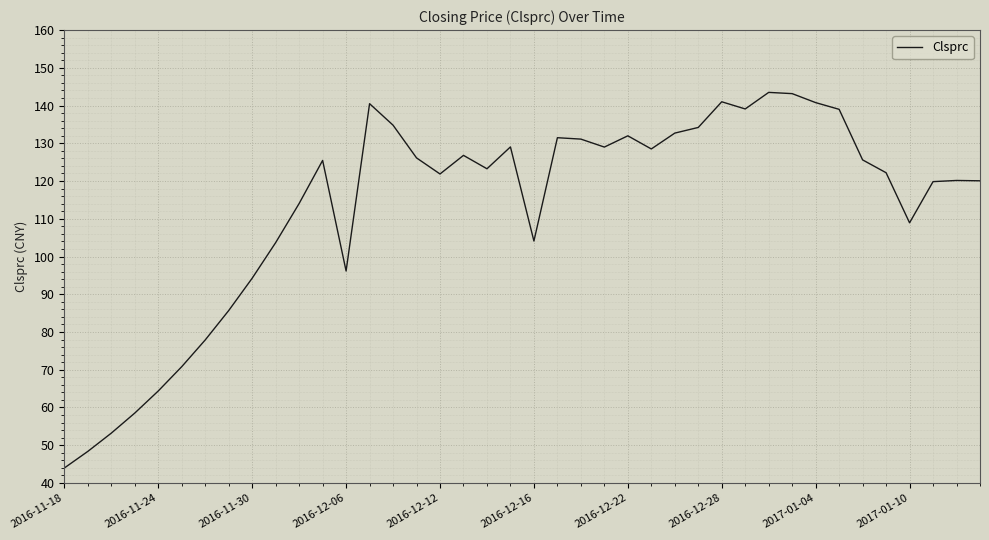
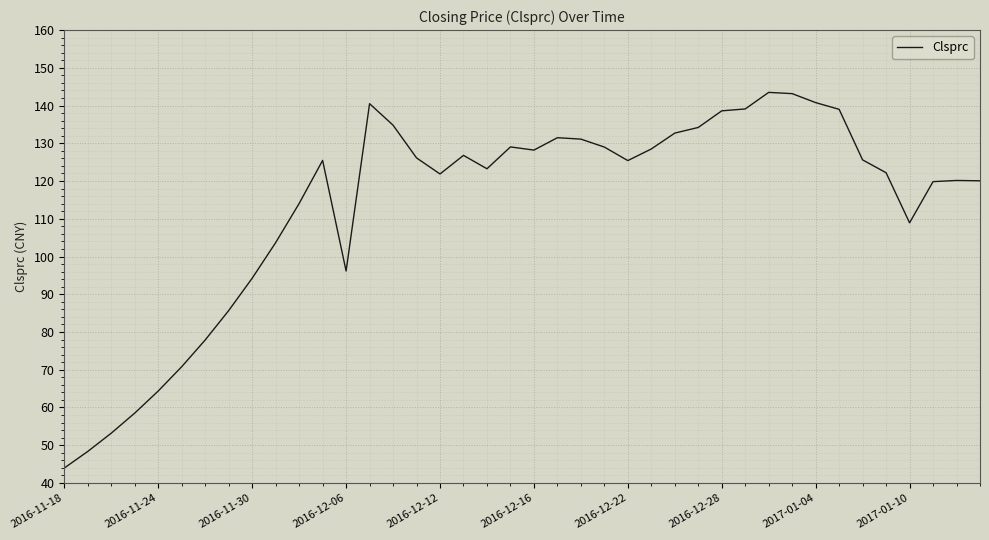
2016-12-16: 104 -> 128
2016-12-22: 132 -> 125
2016-12-28: 141 -> 139
